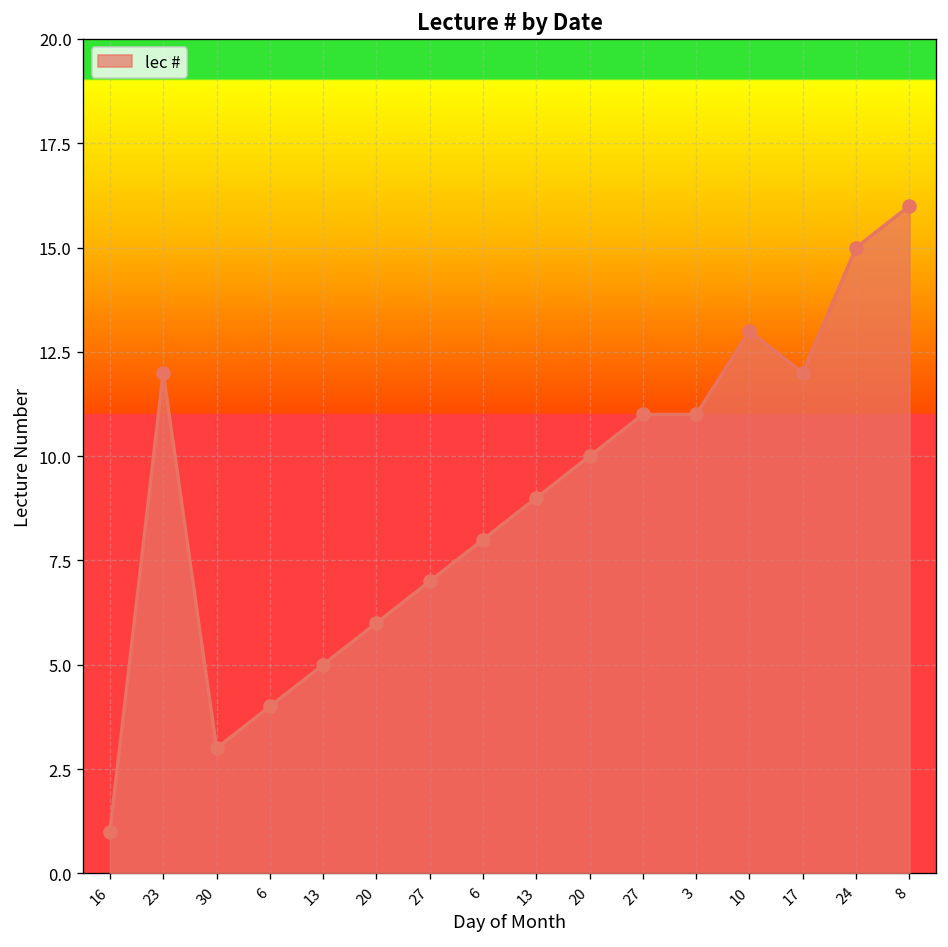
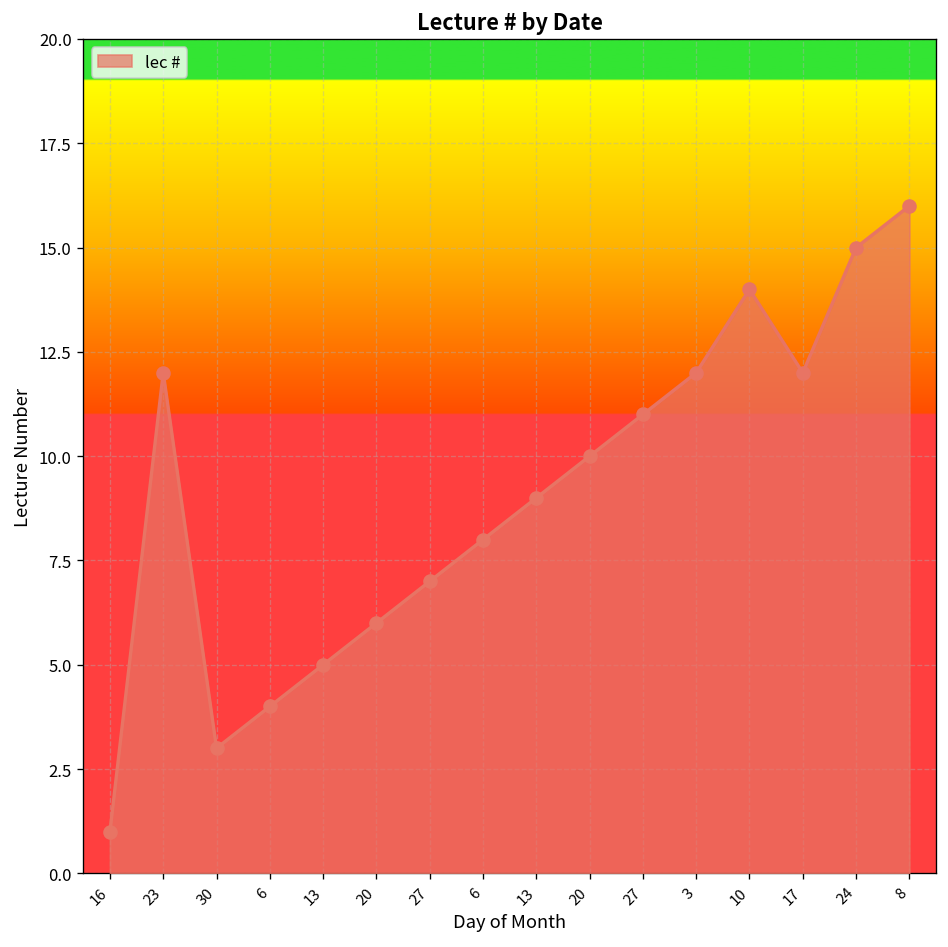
3: 11 -> 12
10: 13 -> 14
